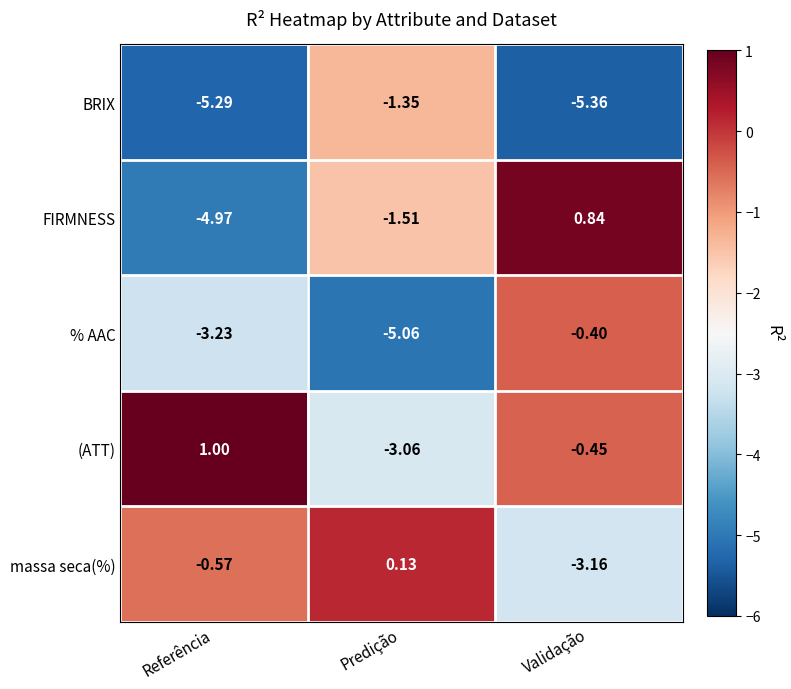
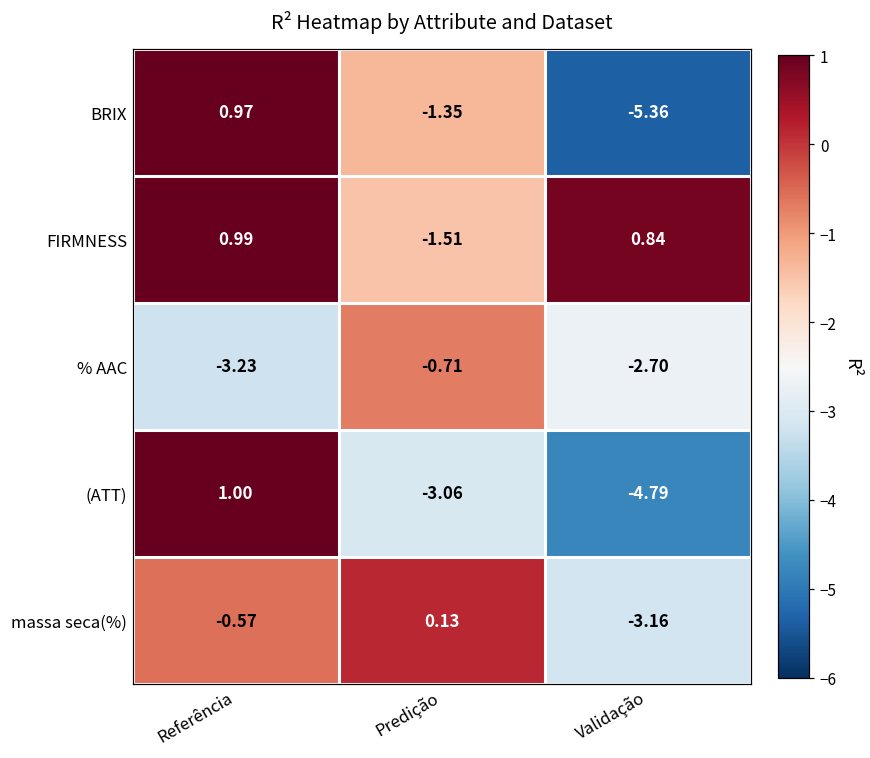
BRIX, Referência: -5.29 -> 0.97
FIRMNESS, Referência: -4.97 -> 0.99
% AAC, Predição: -5.06 -> -0.71
% AAC, Validação: -0.40 -> -2.70
(ATT), Validação: -0.45 -> -4.79
